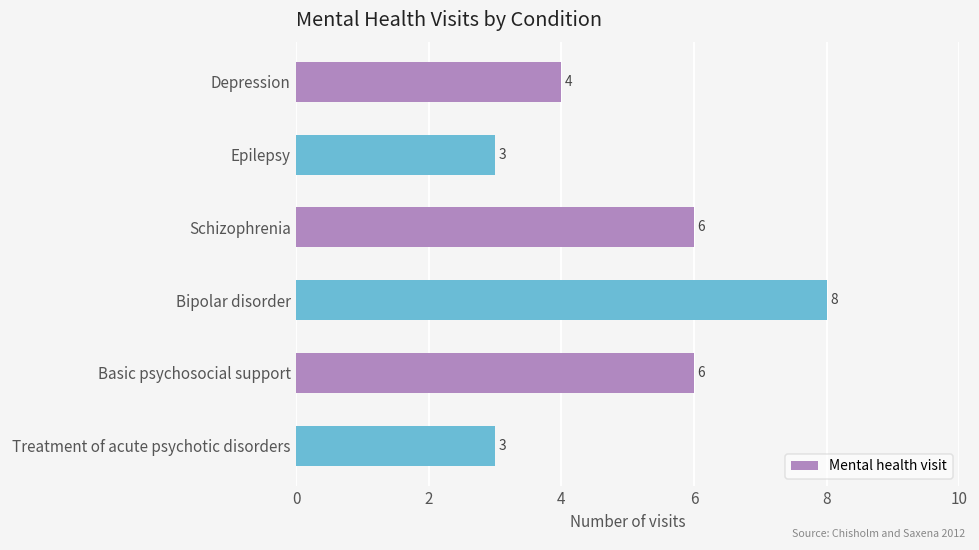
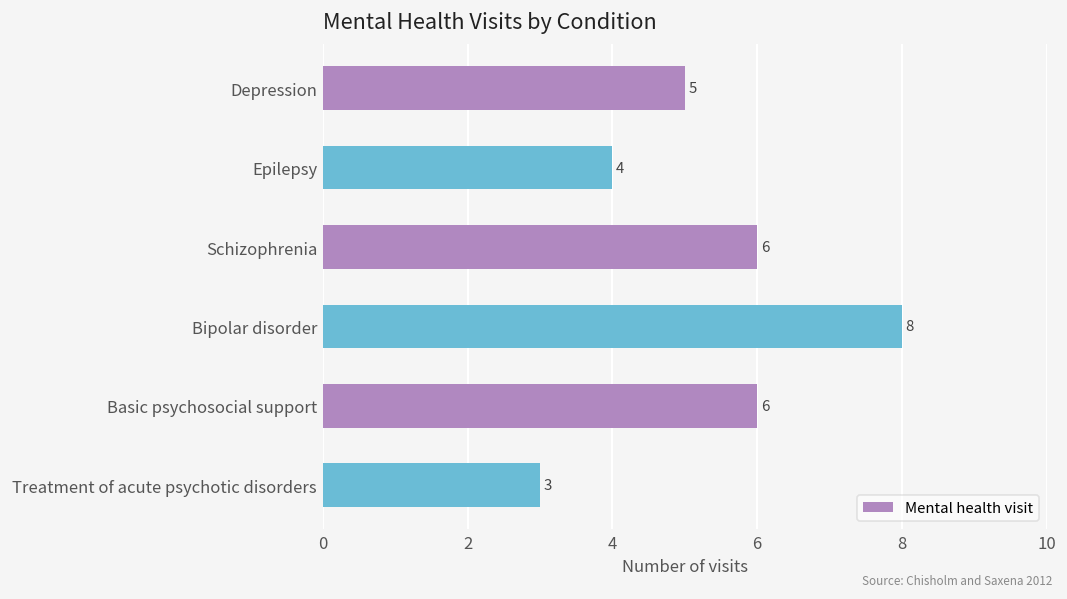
Depression: 4 -> 5
Epilepsy: 3 -> 4
